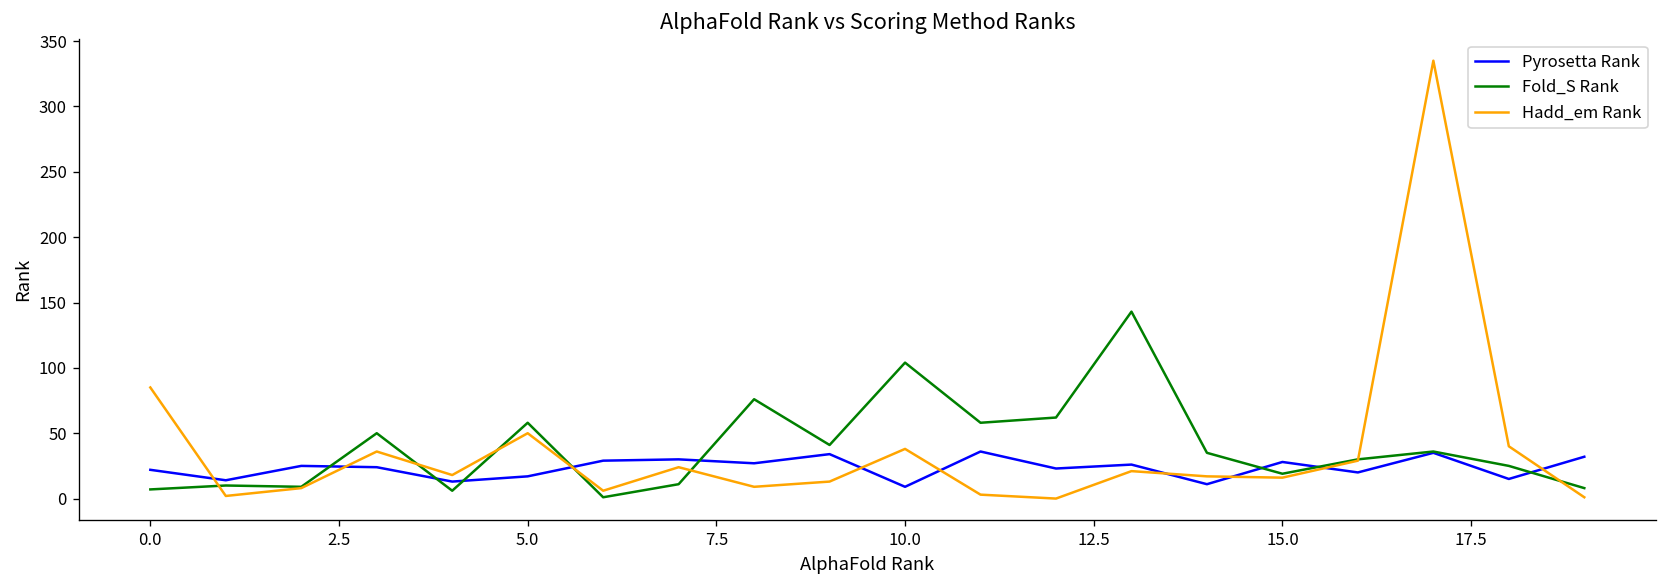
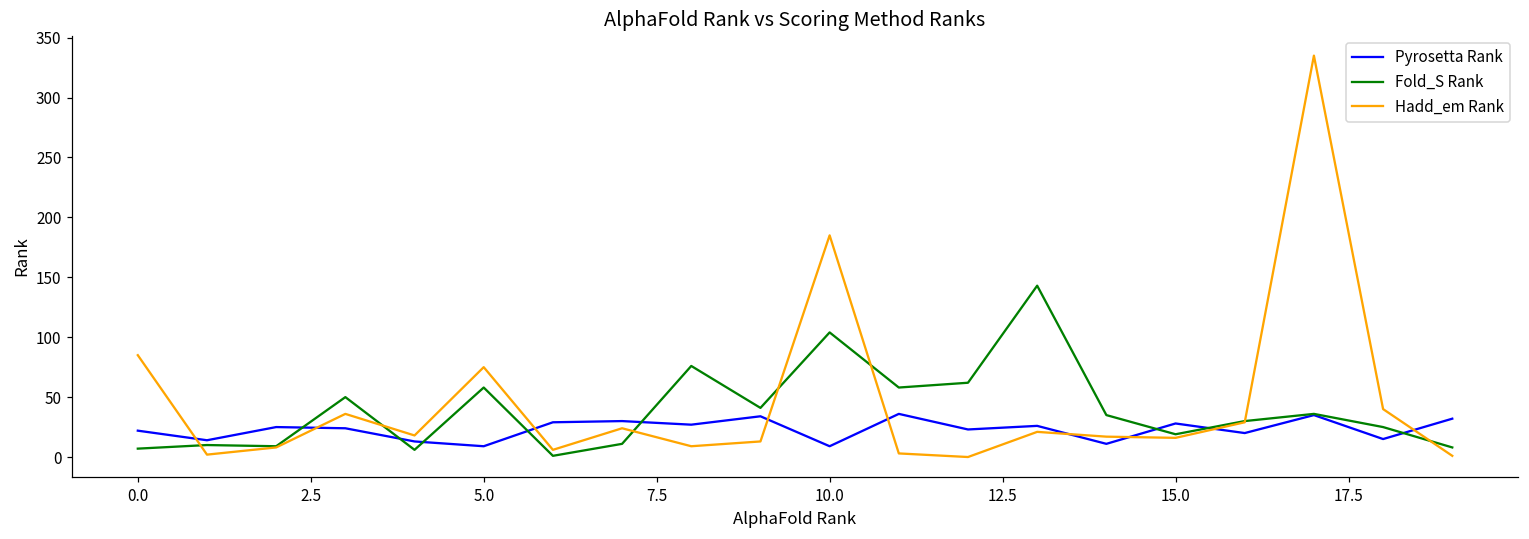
Pyrosetta Rank, 5.0: 17 -> 9
Hadd_em Rank, 5.0: 50 -> 75
Hadd_em Rank, 10.0: 38 -> 185
